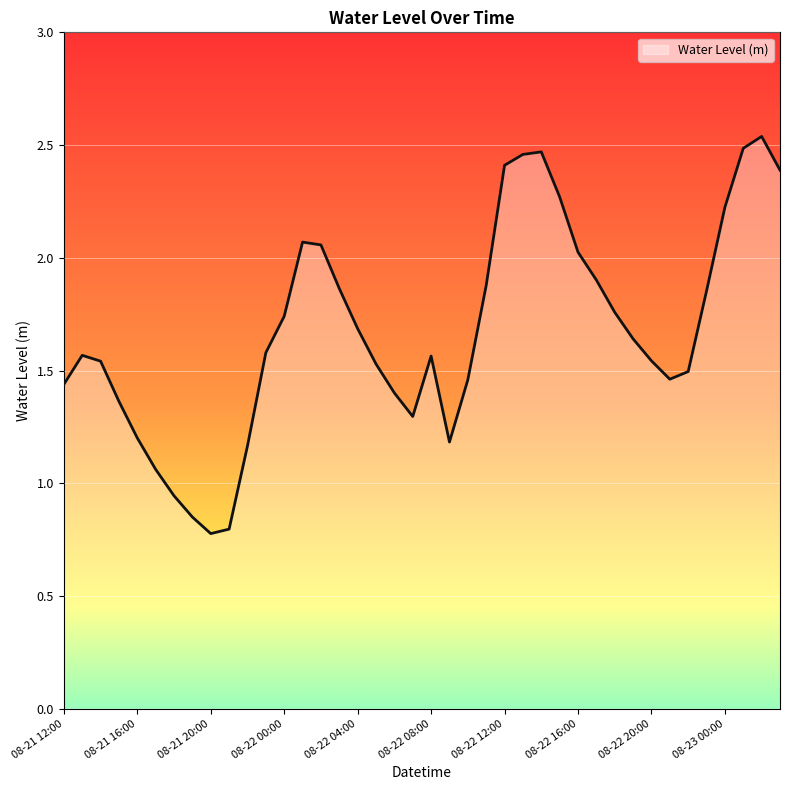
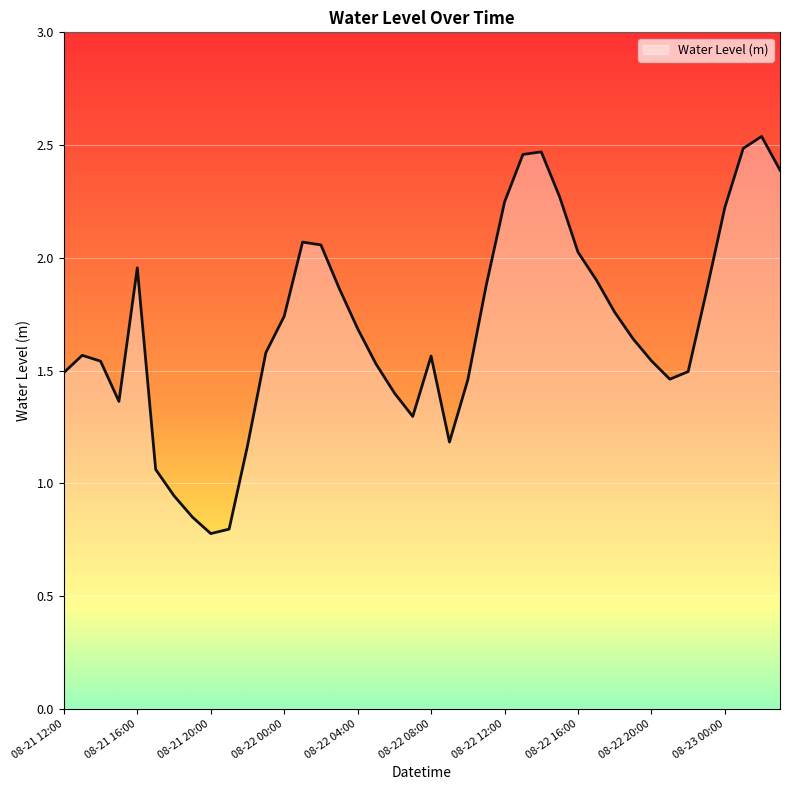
08-21 12:00: 1.44 -> 1.49
08-21 16:00: 1.20 -> 1.96
08-22 12:00: 2.41 -> 2.25
